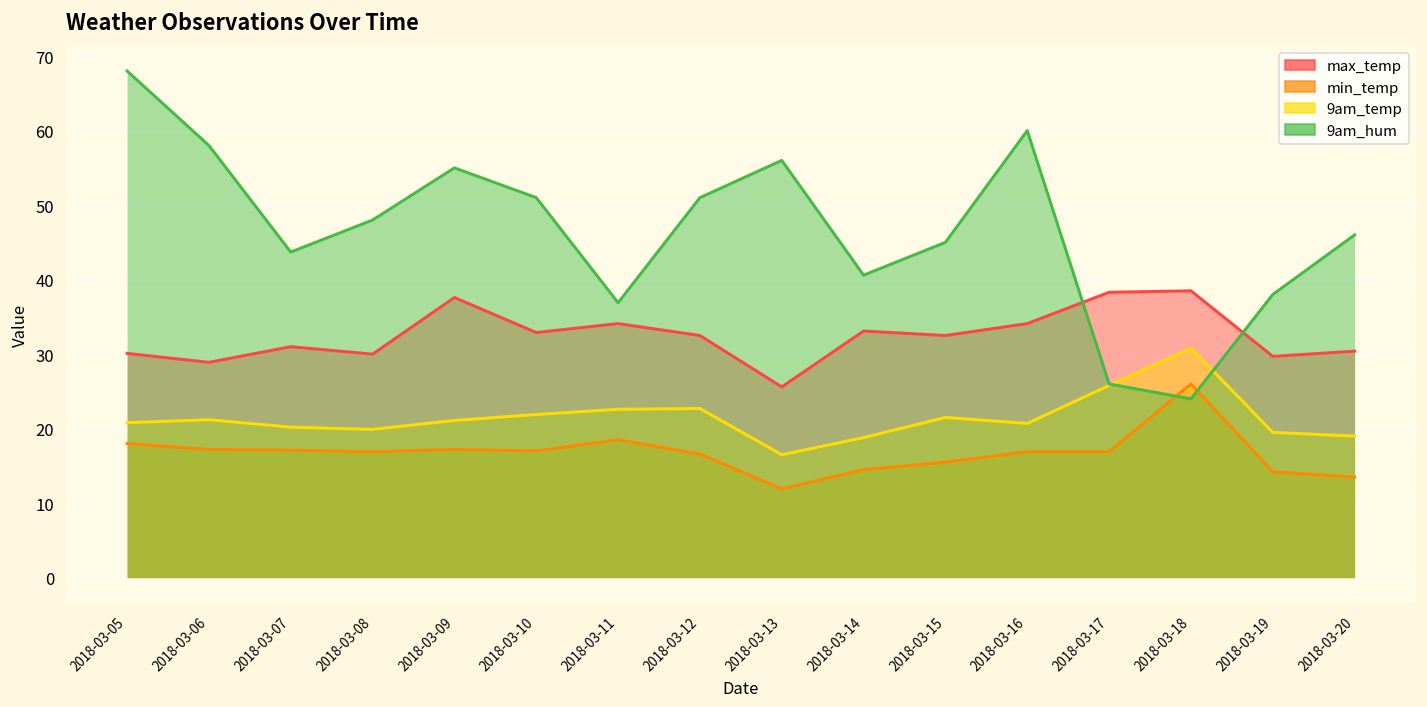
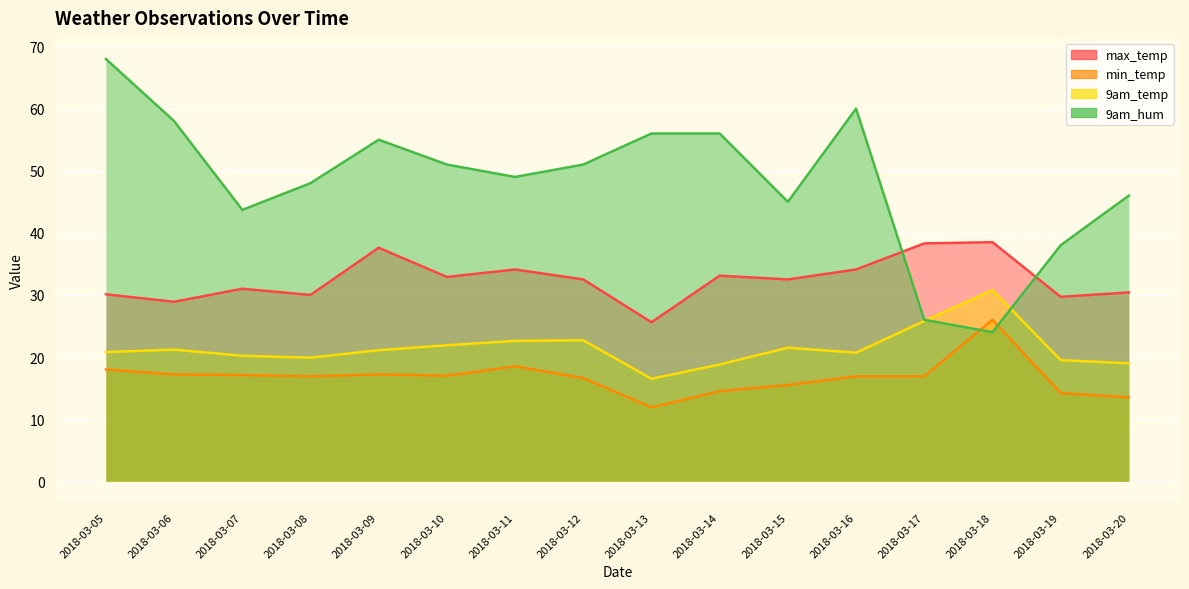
9am_hum, 2018-03-11: 37 -> 49
9am_hum, 2018-03-14: 41 -> 56
